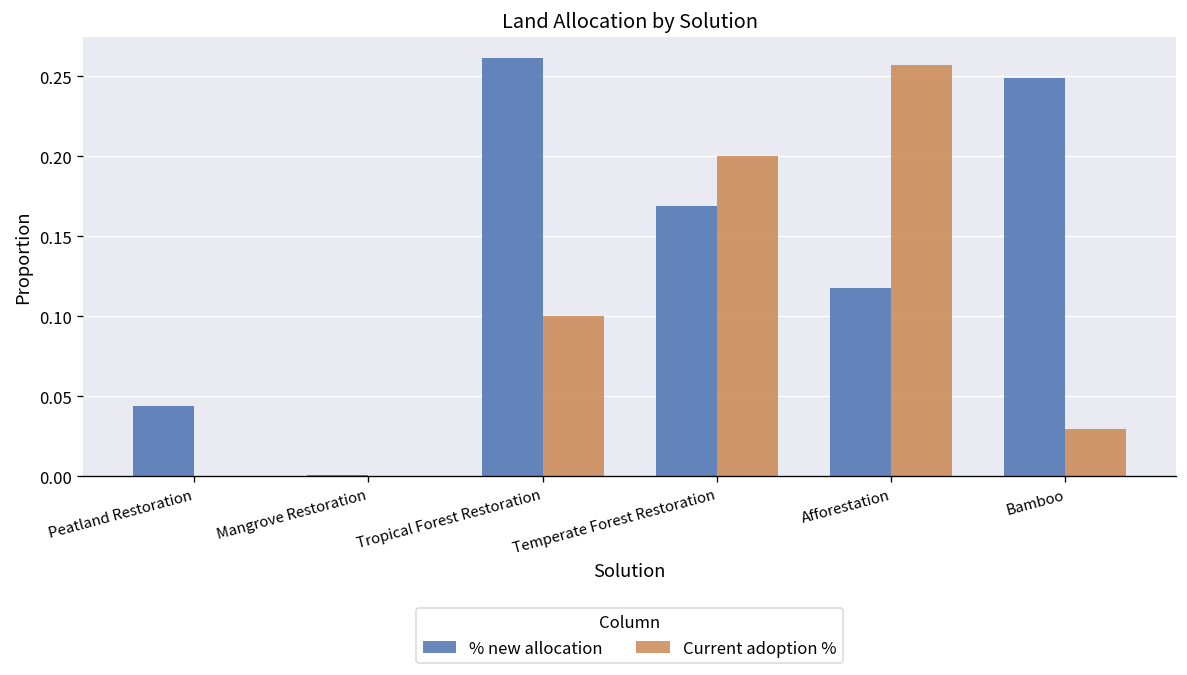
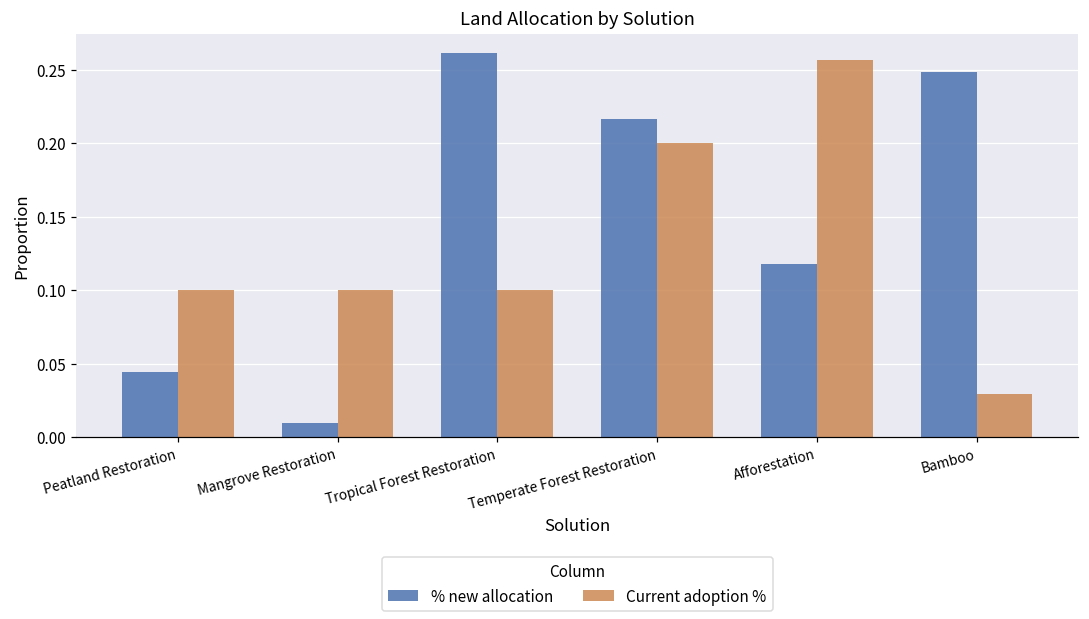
Current adoption %, Peatland Restoration: 0.0 -> 0.1
% new allocation, Mangrove Restoration: 0.001 -> 0.010
Current adoption %, Mangrove Restoration: 0.0 -> 0.1
% new allocation, Temperate Forest Restoration: 0.169 -> 0.216
